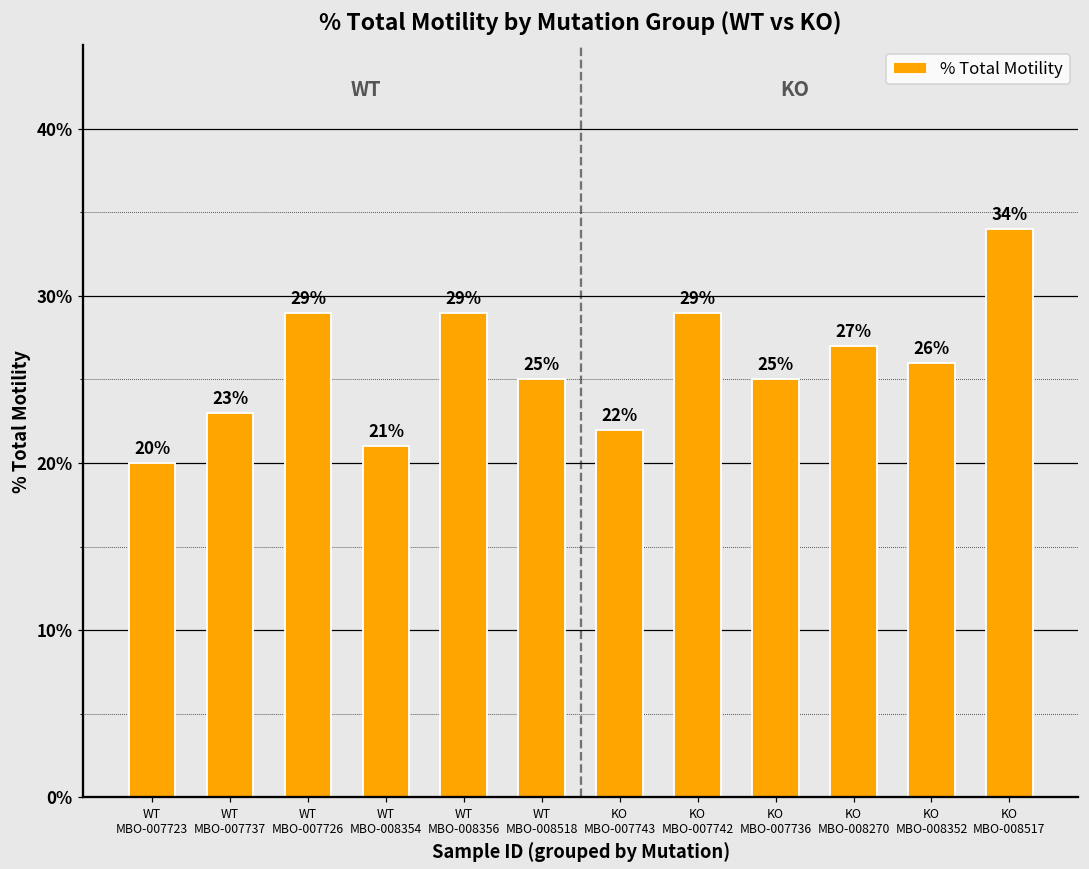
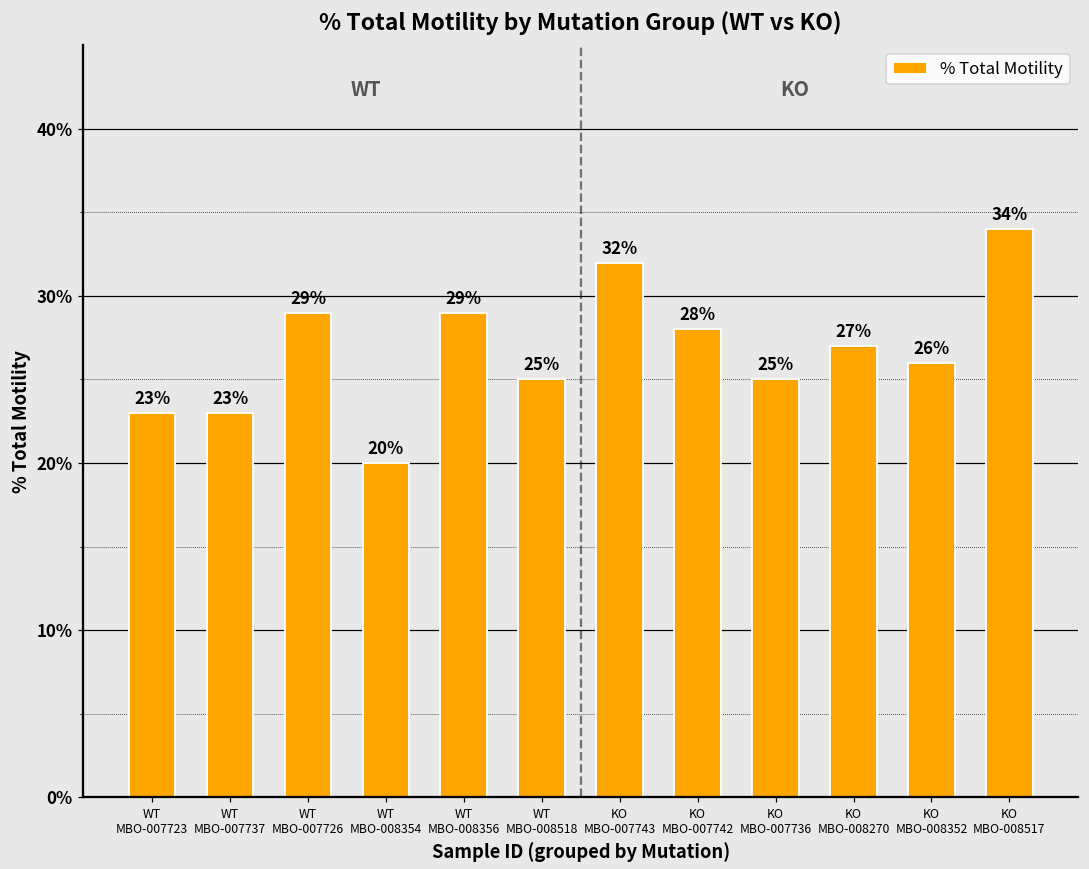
WT MBO-007723: 20% -> 23%
WT MBO-008354: 21% -> 20%
KO MBO-007743: 22% -> 32%
KO MBO-007742: 29% -> 28%
